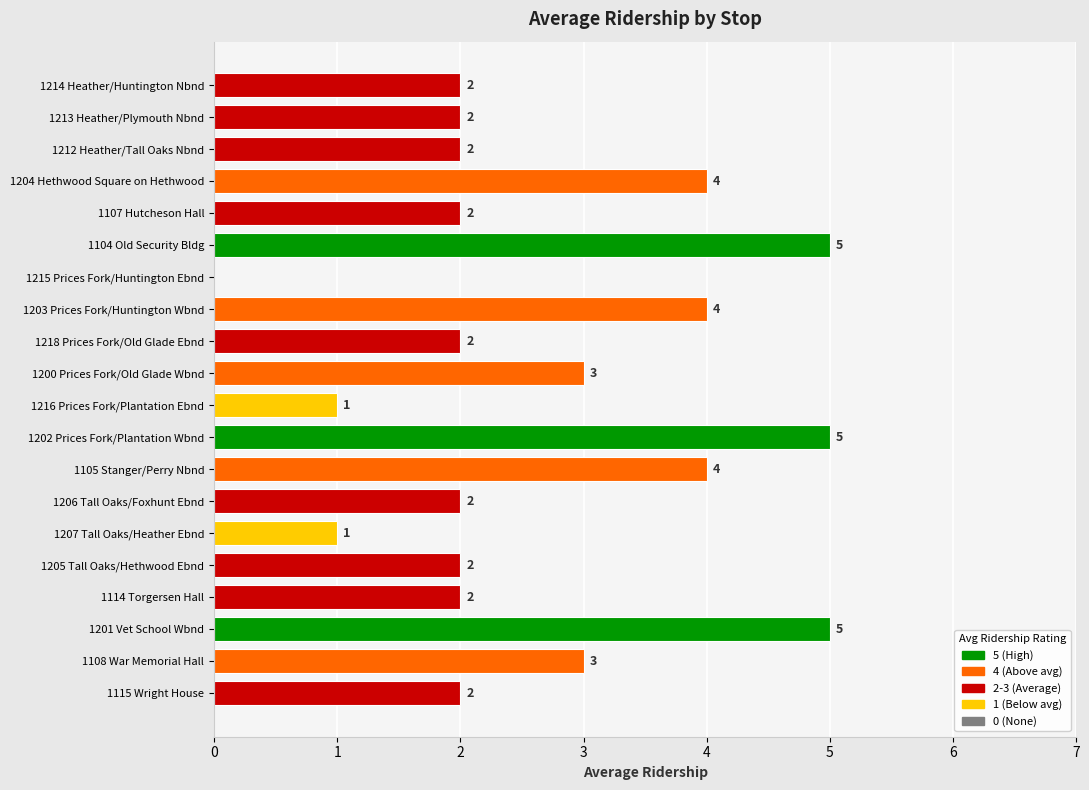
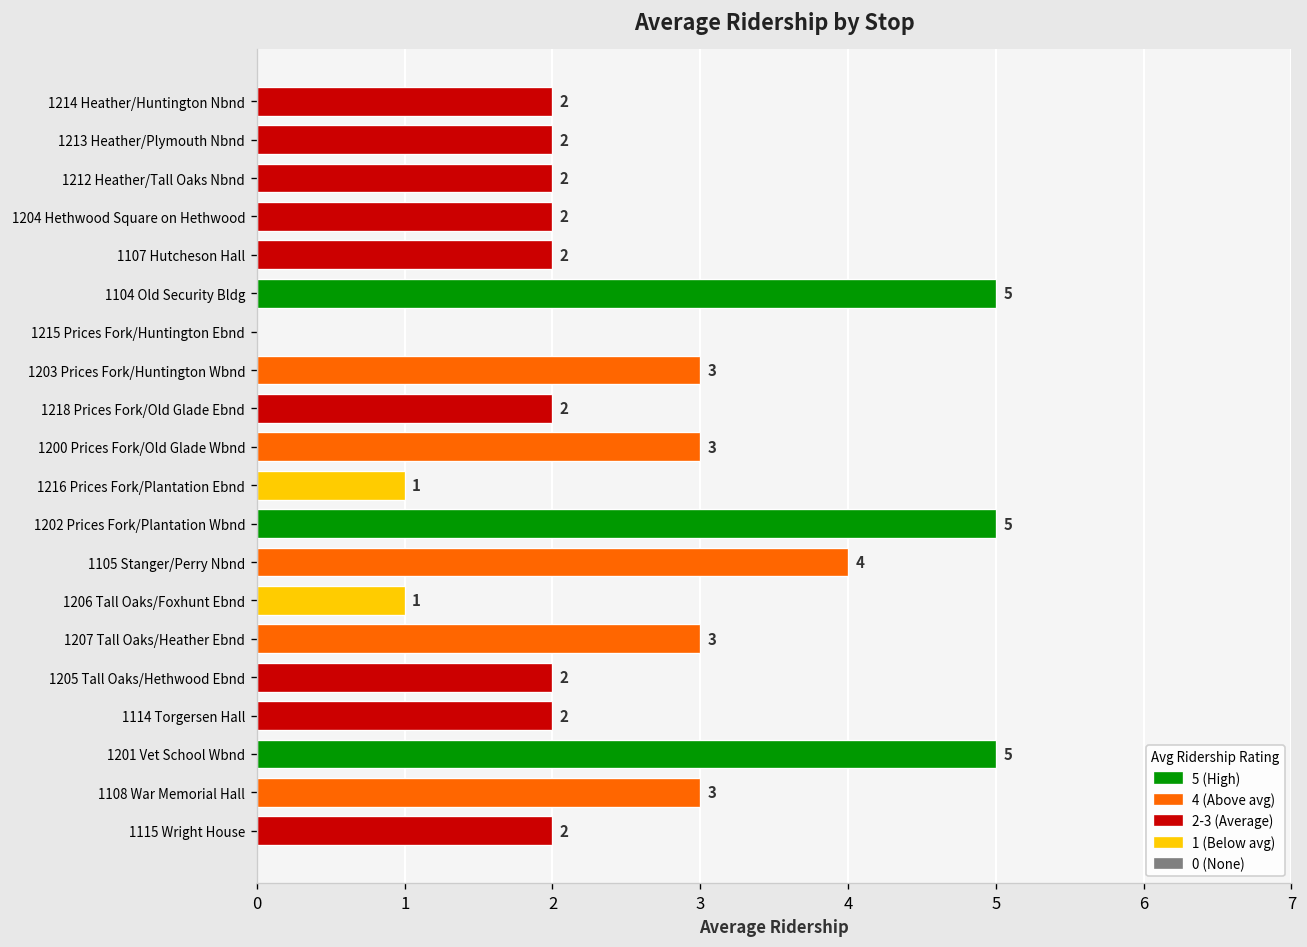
1204 Hethwood Square on Hethwood: 4 -> 2
1203 Prices Fork/Huntington Wbnd: 4 -> 3
1206 Tall Oaks/Foxhunt Ebnd: 2 -> 1
1207 Tall Oaks/Heather Ebnd: 1 -> 3
